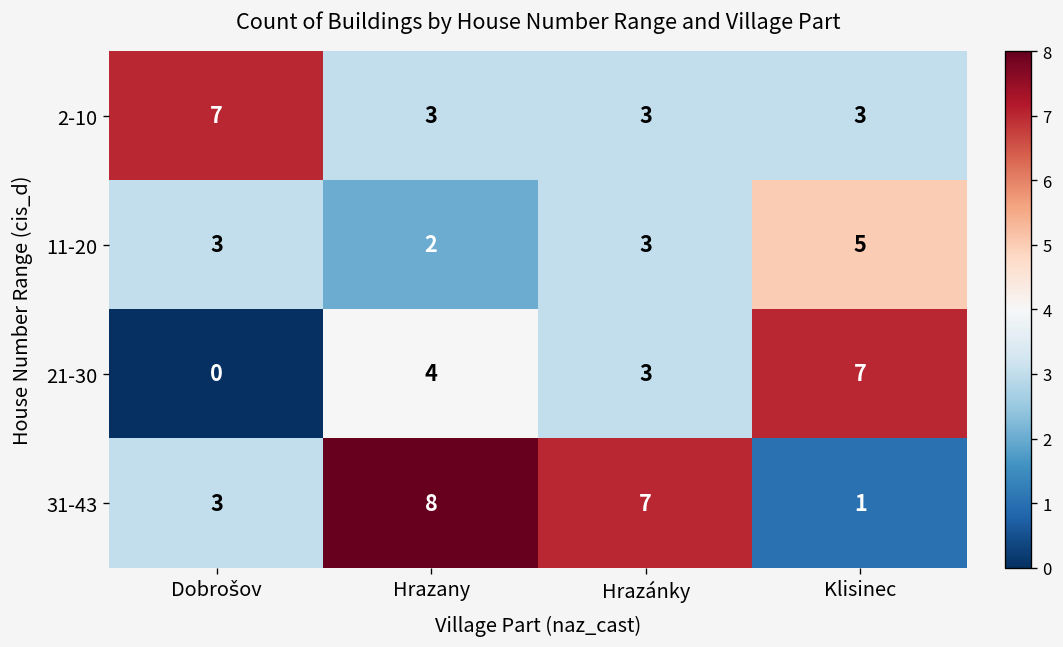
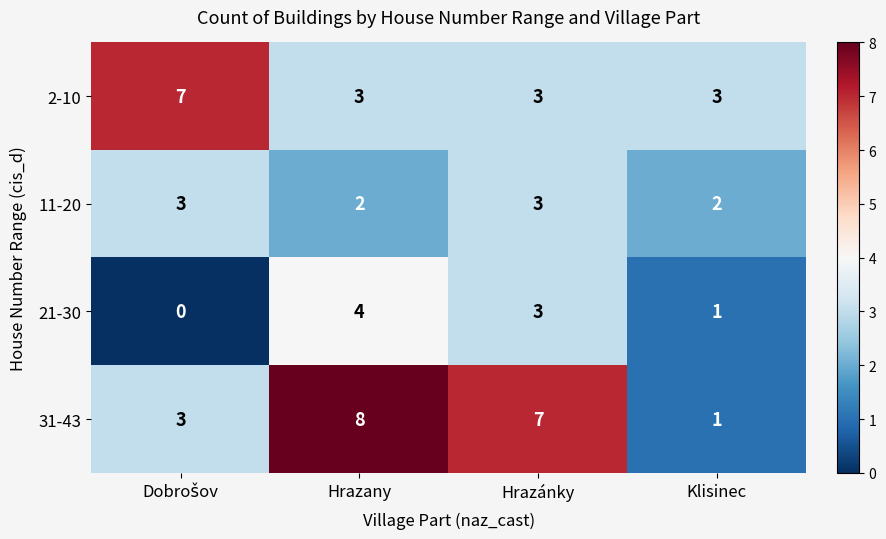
11-20, Klisinec: 5 -> 2
21-30, Klisinec: 7 -> 1
